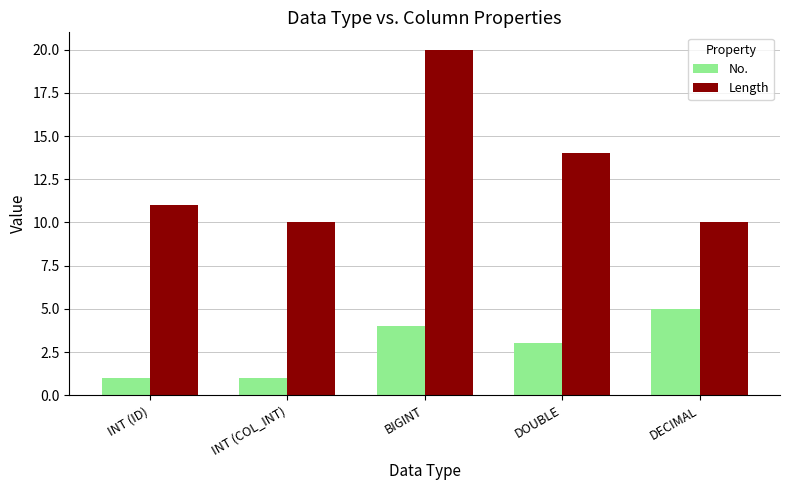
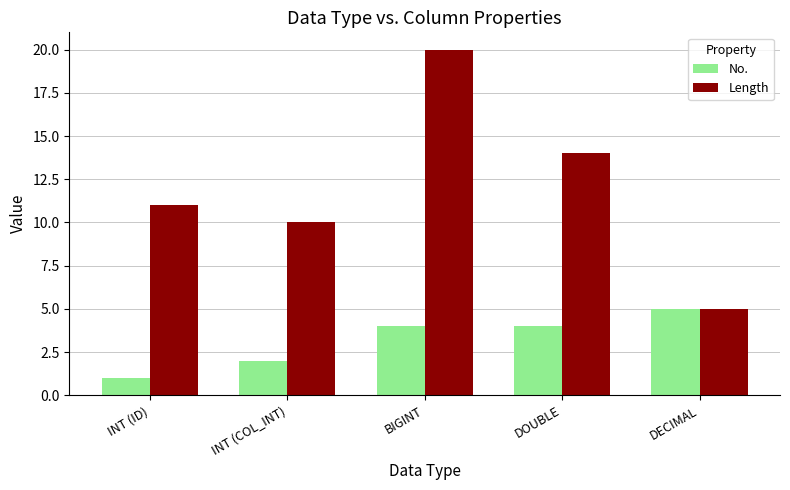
No., INT (COL_INT): 1 -> 2
No., DOUBLE: 3 -> 4
Length, DECIMAL: 10 -> 5
